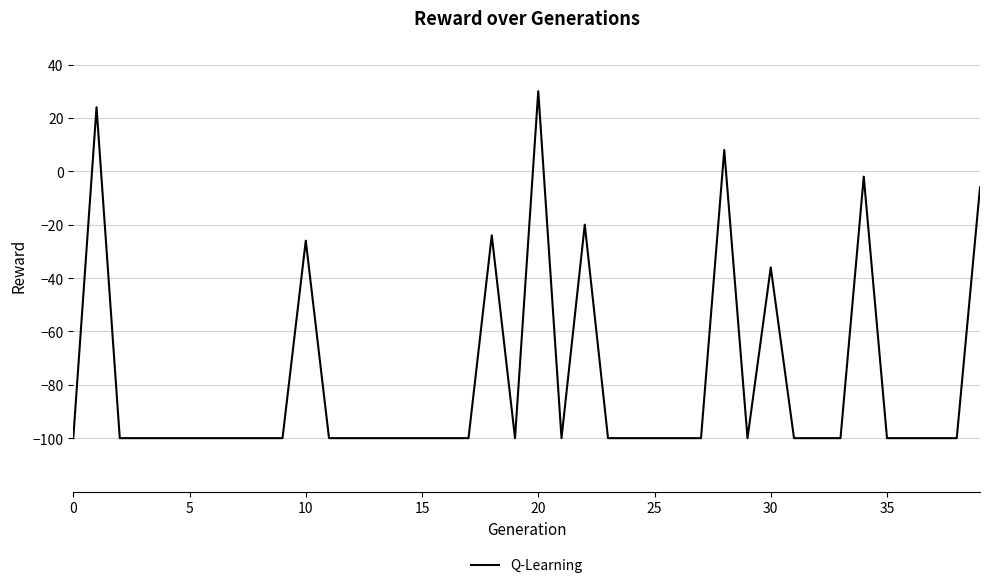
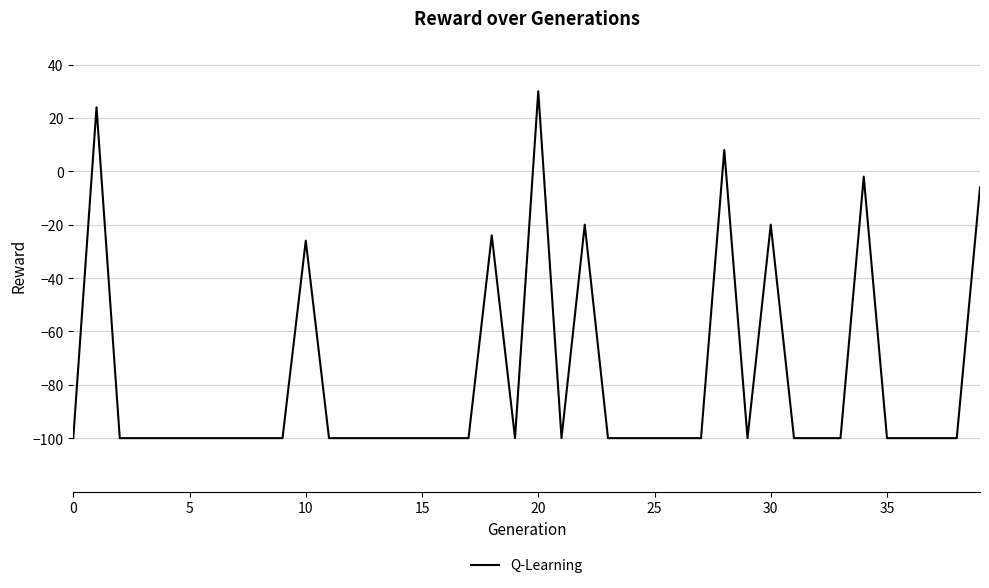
30: -36 -> -20
